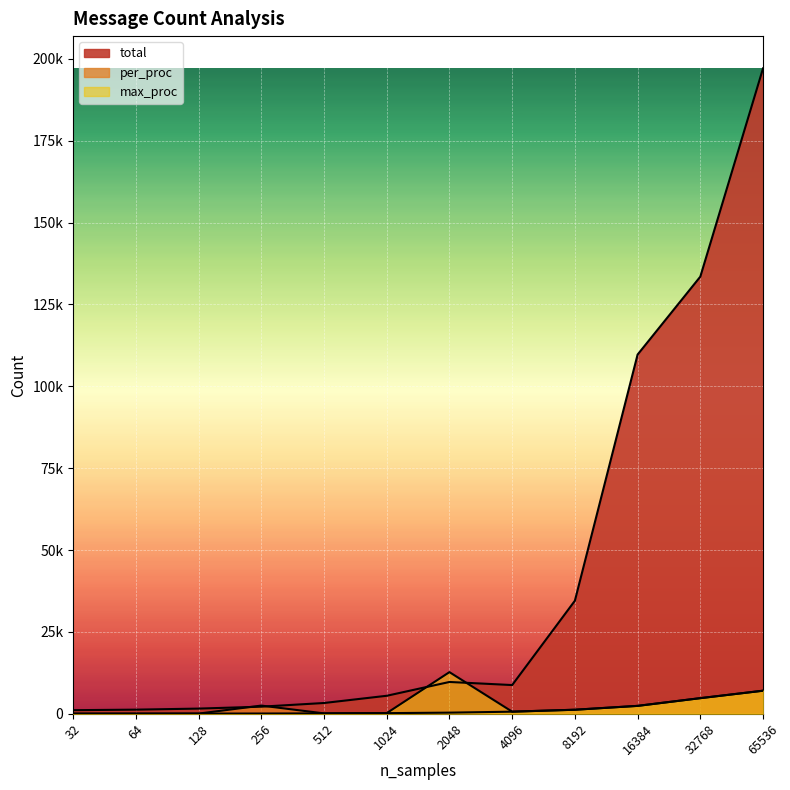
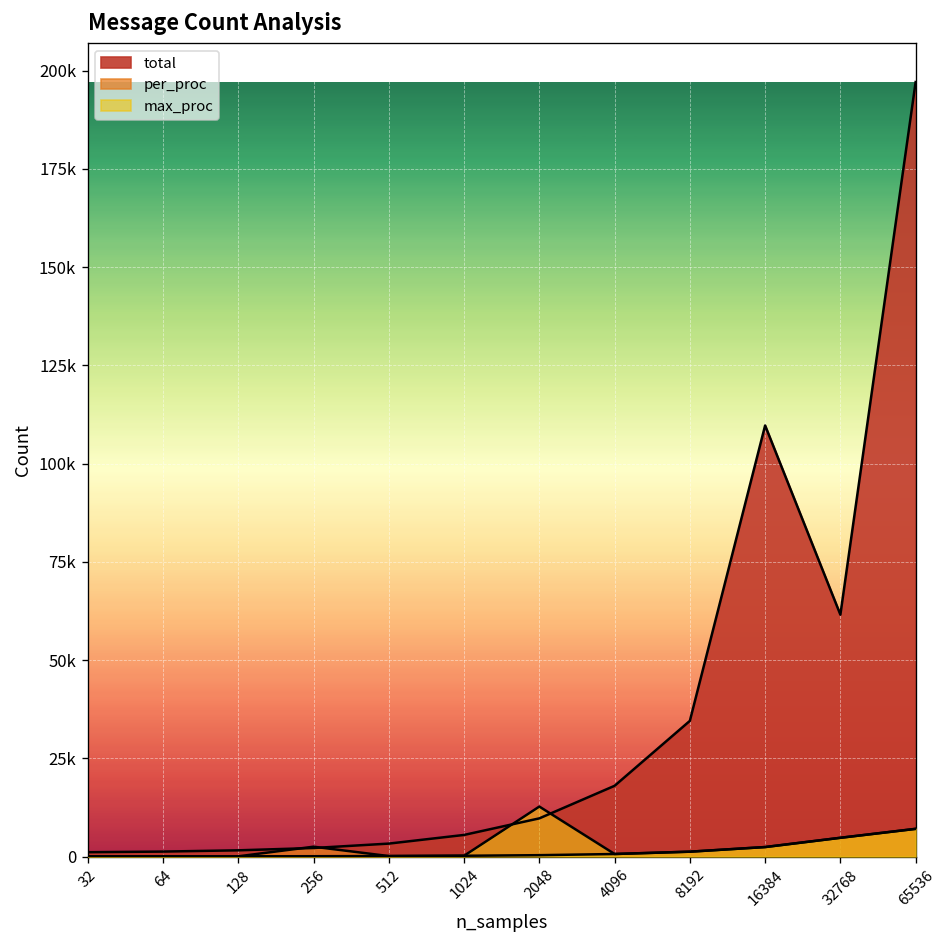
total, 4096: 9000 -> 18000
total, 32768: 133000 -> 62000
